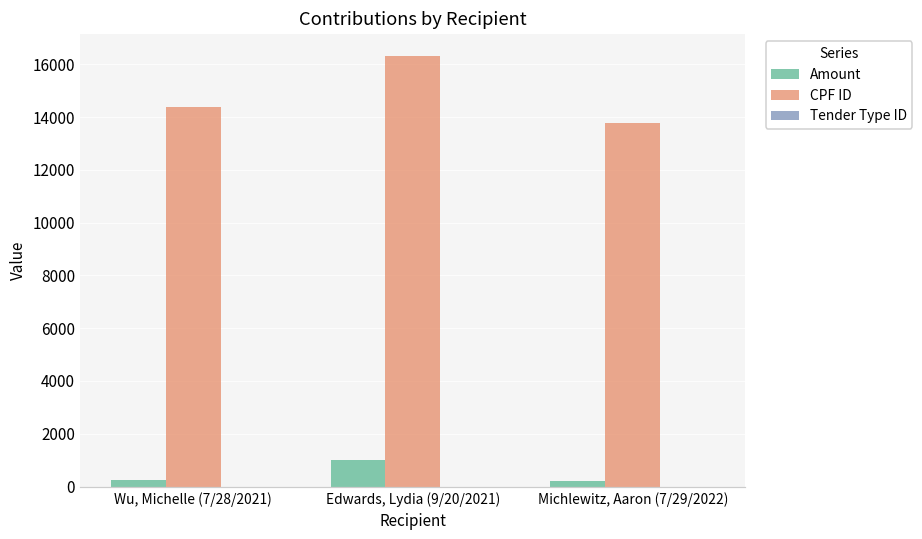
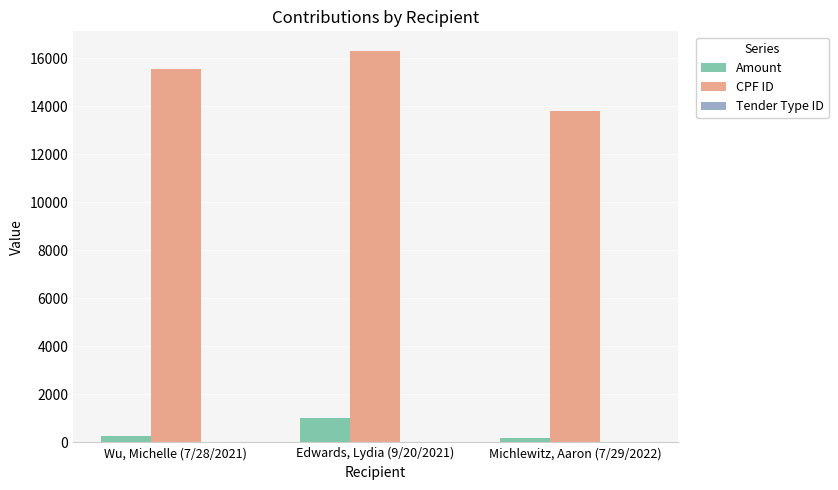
CPF ID, Wu, Michelle (7/28/2021): 14400 -> 15600
